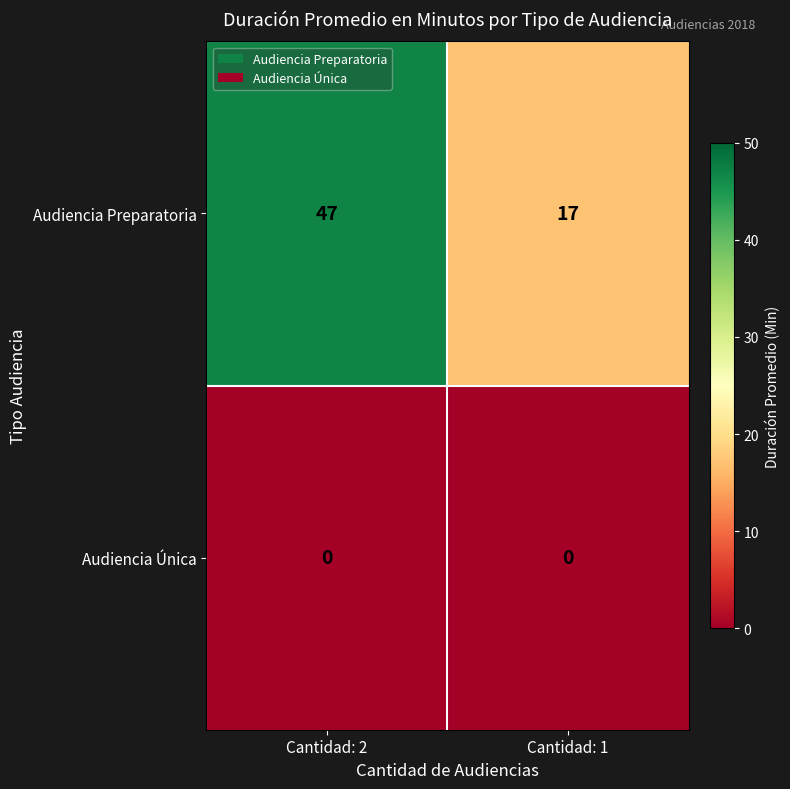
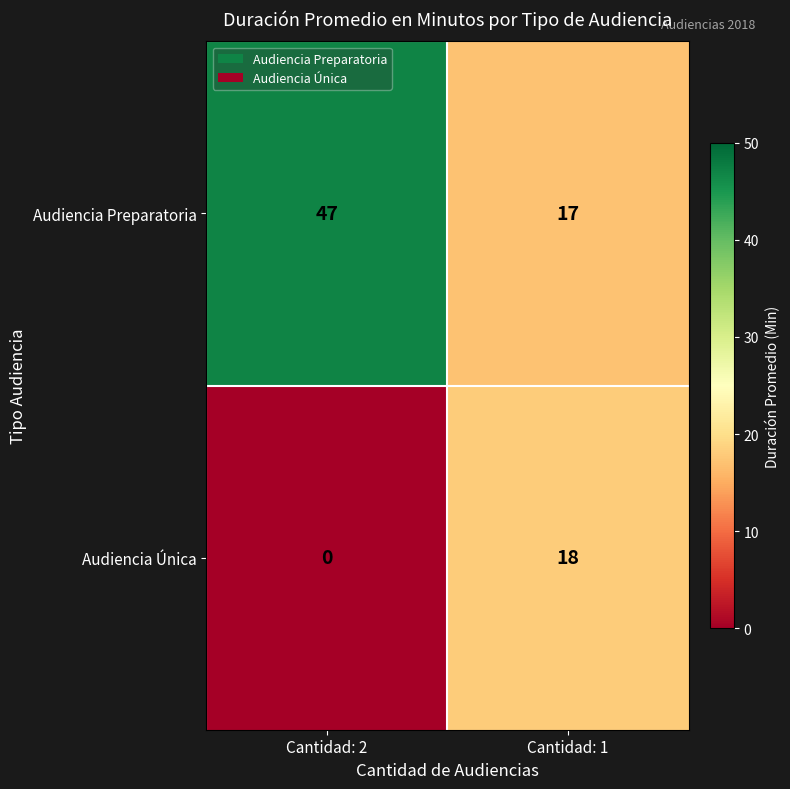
Audiencia Única, Cantidad: 1: 0 -> 18
